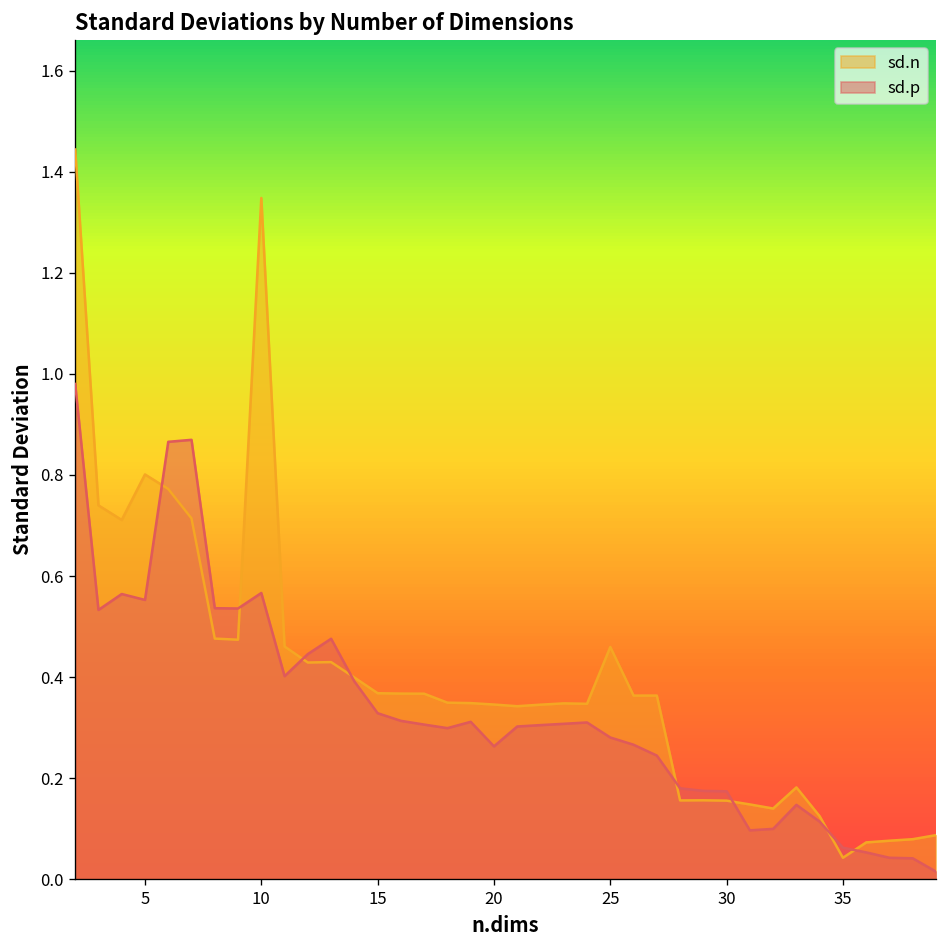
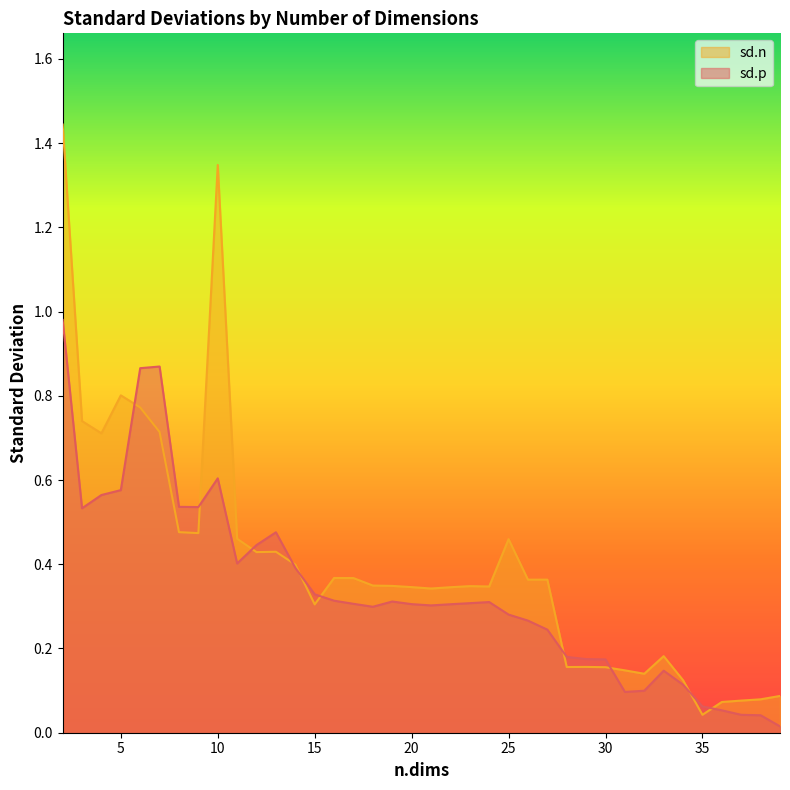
sd.p, 5: 0.55 -> 0.58
sd.p, 10: 0.57 -> 0.60
sd.n, 15: 0.37 -> 0.30
sd.p, 20: 0.26 -> 0.31
